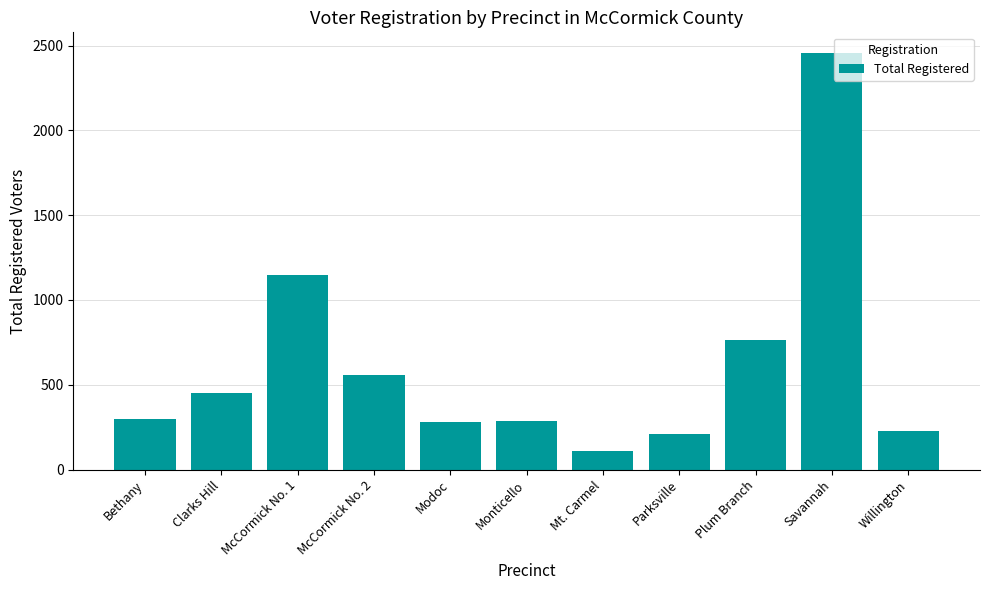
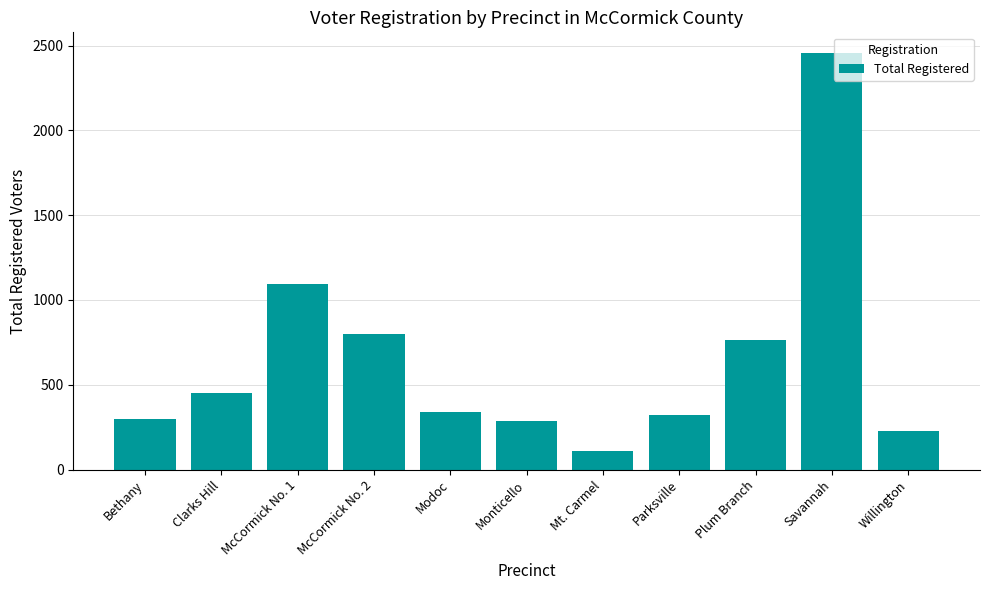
McCormick No. 1: 1150 -> 1090
McCormick No. 2: 560 -> 800
Modoc: 280 -> 340
Parksville: 210 -> 320
